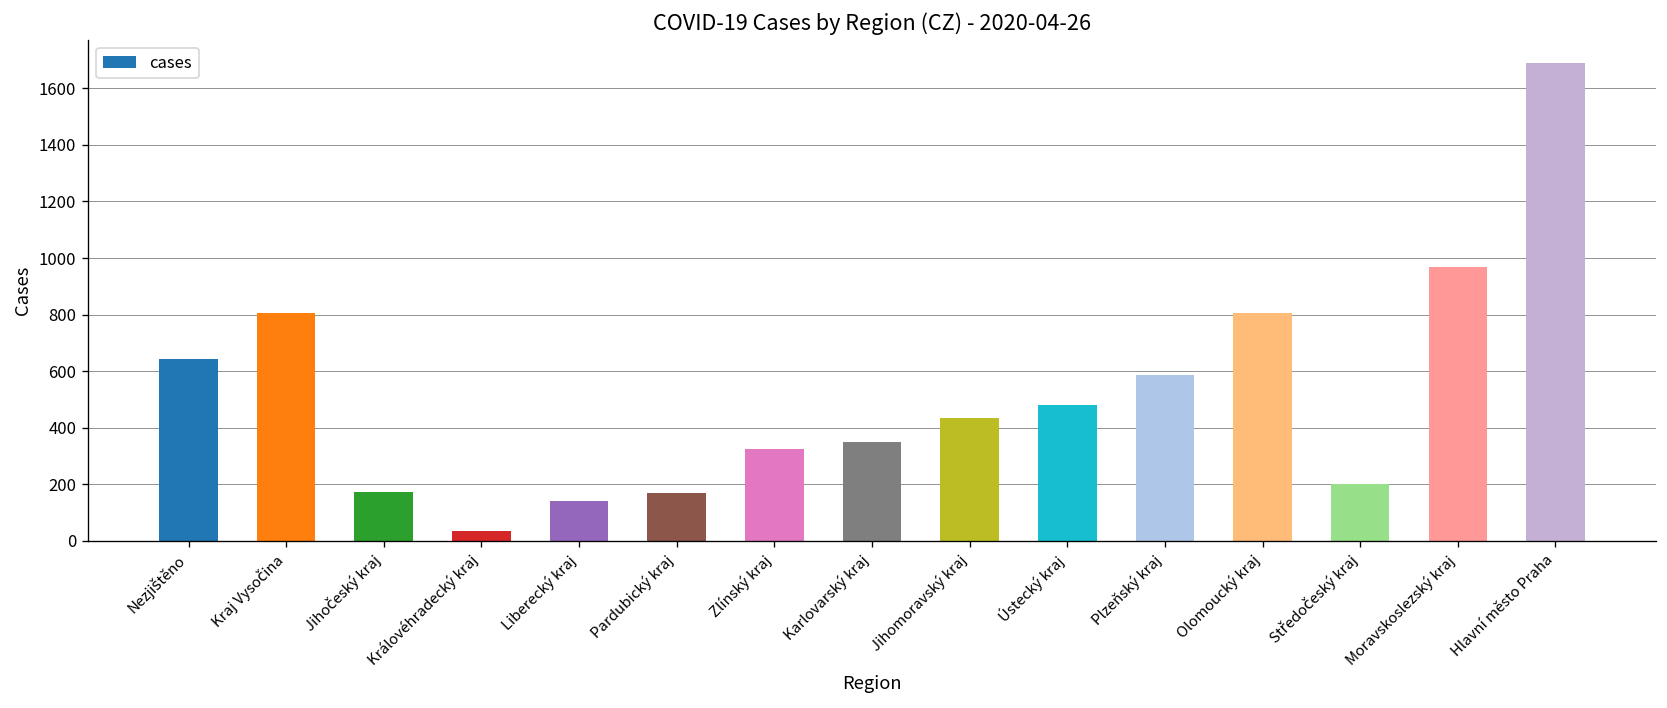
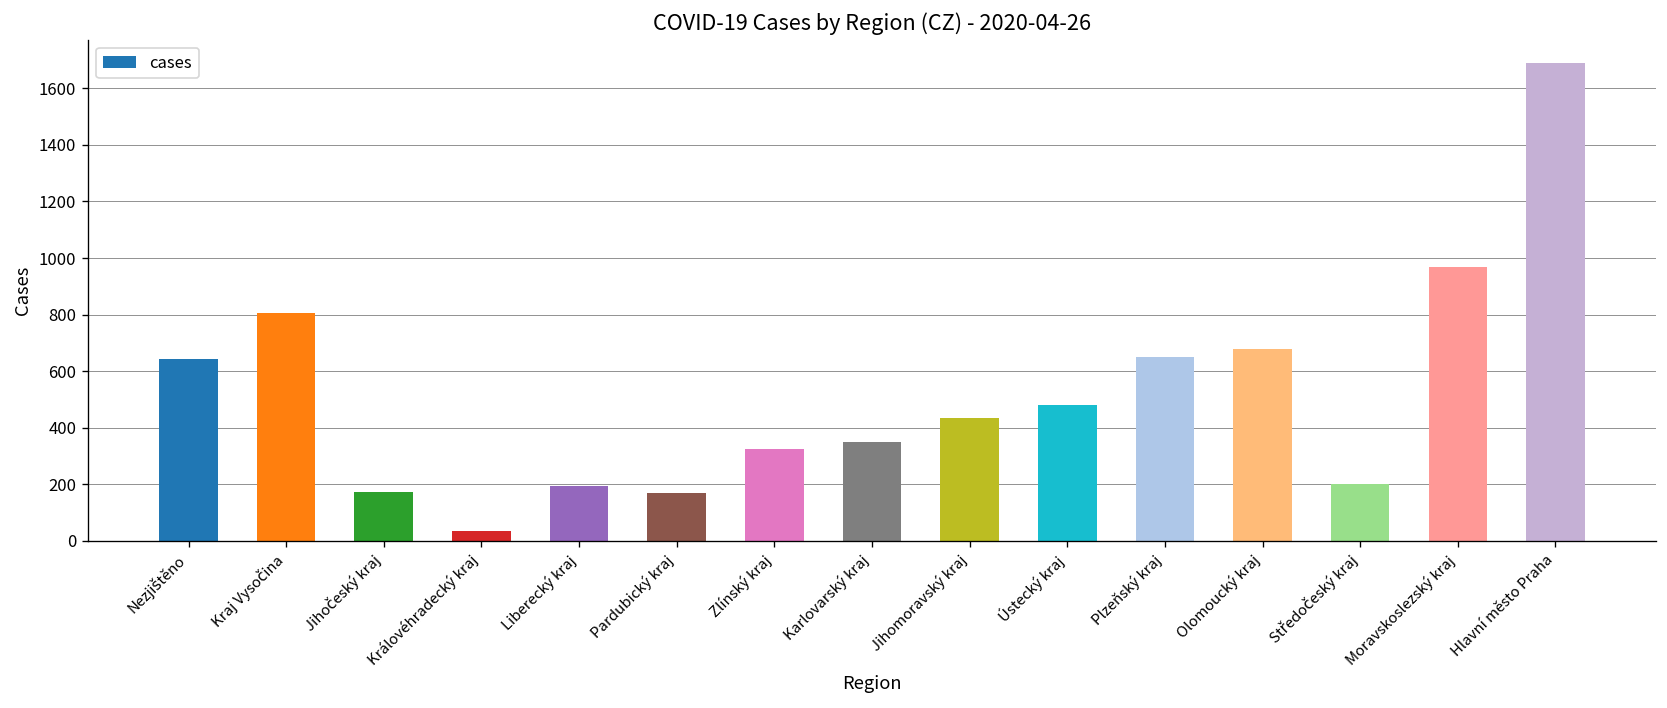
Liberecký kraj: 140 -> 190
Plzeňský kraj: 590 -> 650
Olomoucký kraj: 810 -> 680
